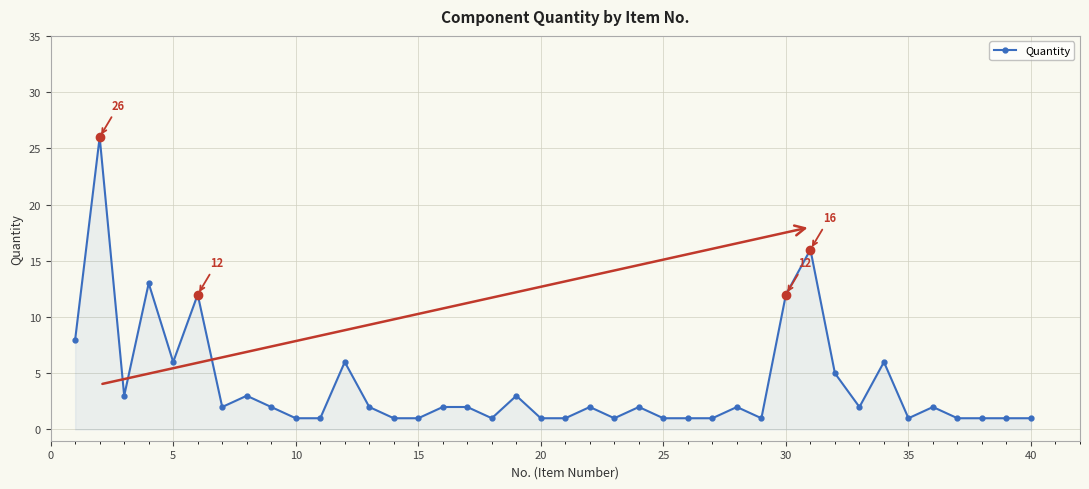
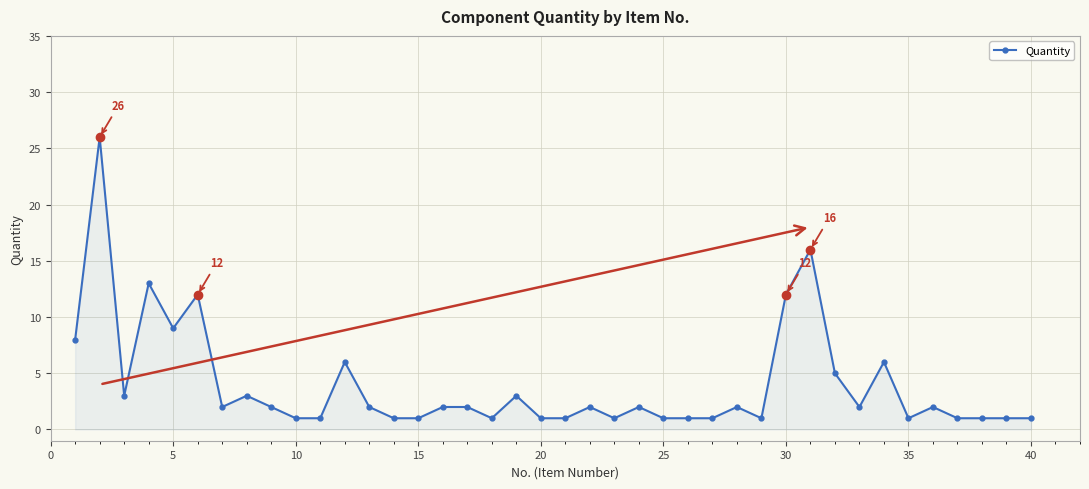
Quantity, 5: 6 -> 9
